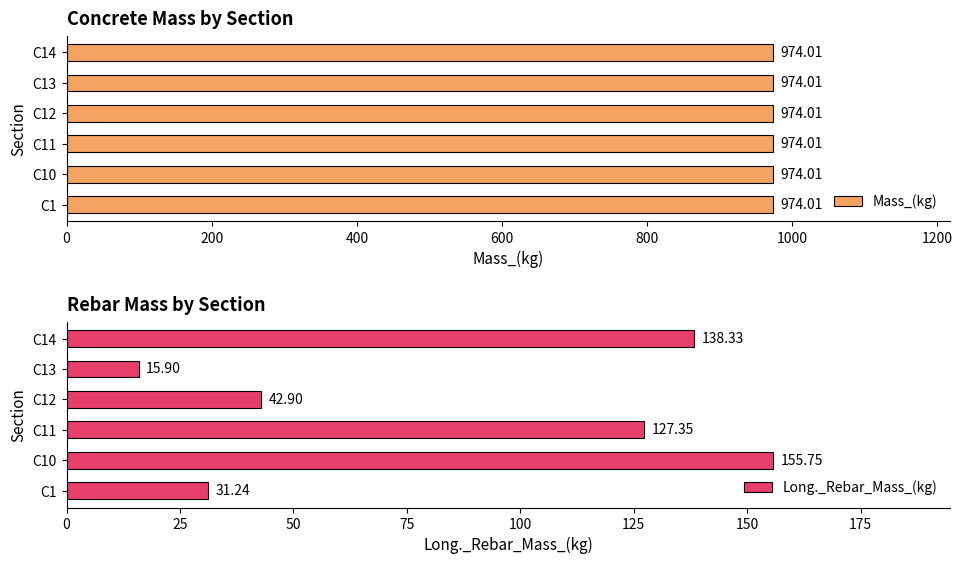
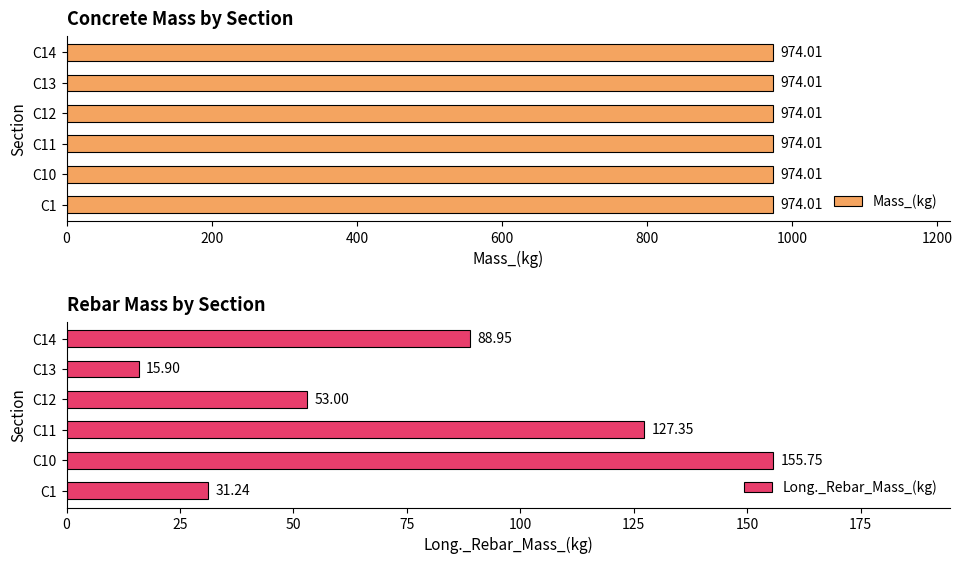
Rebar Mass by Section, C14: 138.33 -> 88.95
Rebar Mass by Section, C12: 42.90 -> 53.00
